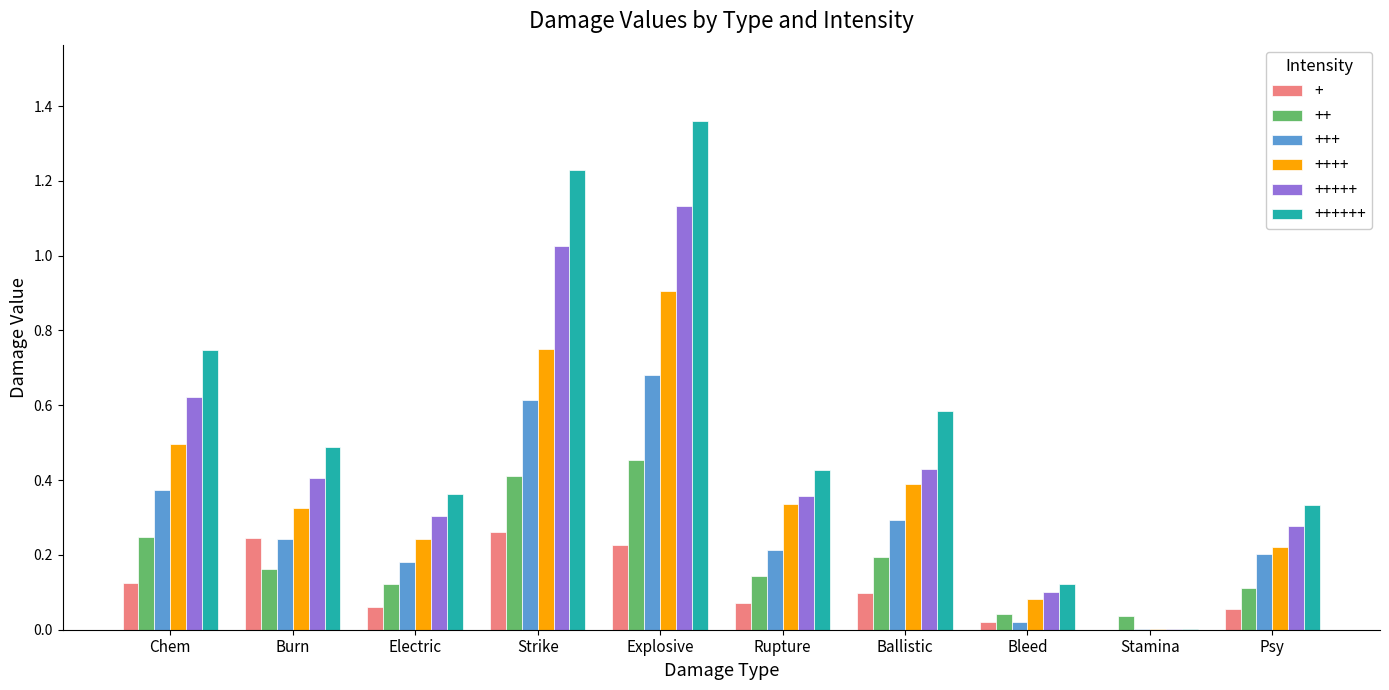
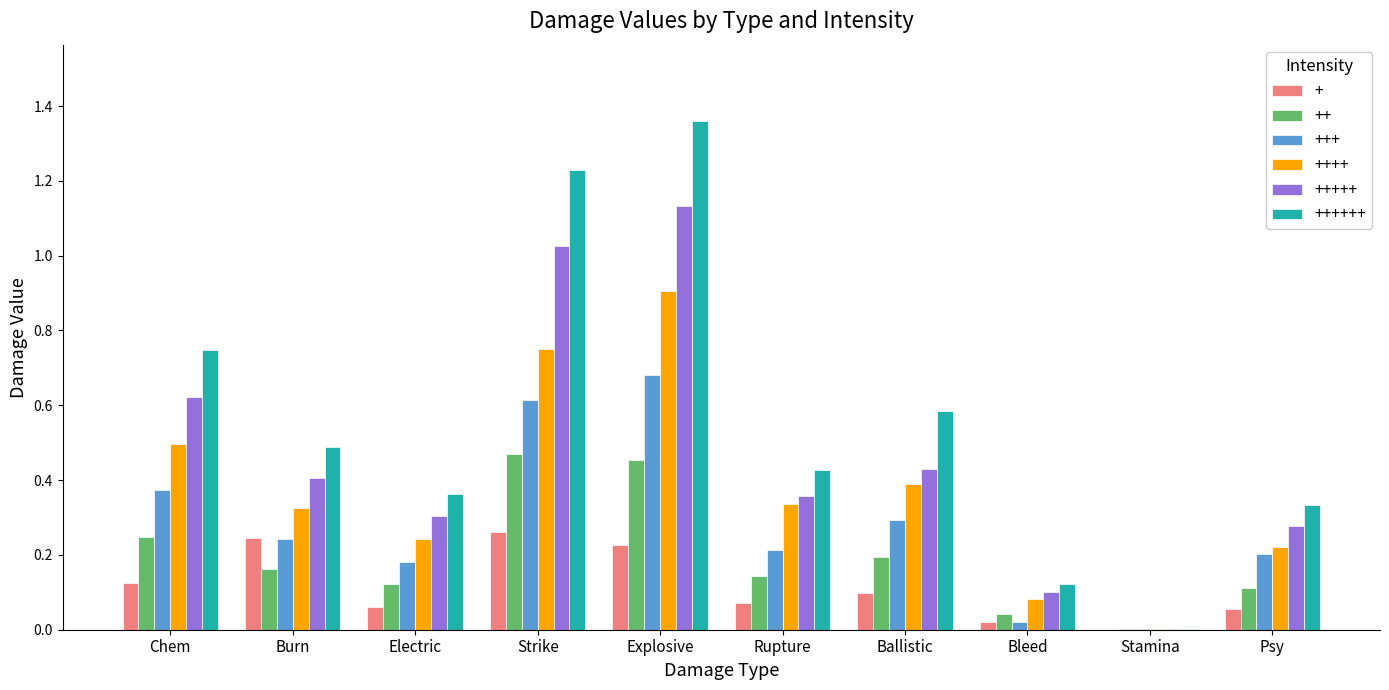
++, Strike: 0.41 -> 0.47
++, Stamina: 0.04 -> 0.00
